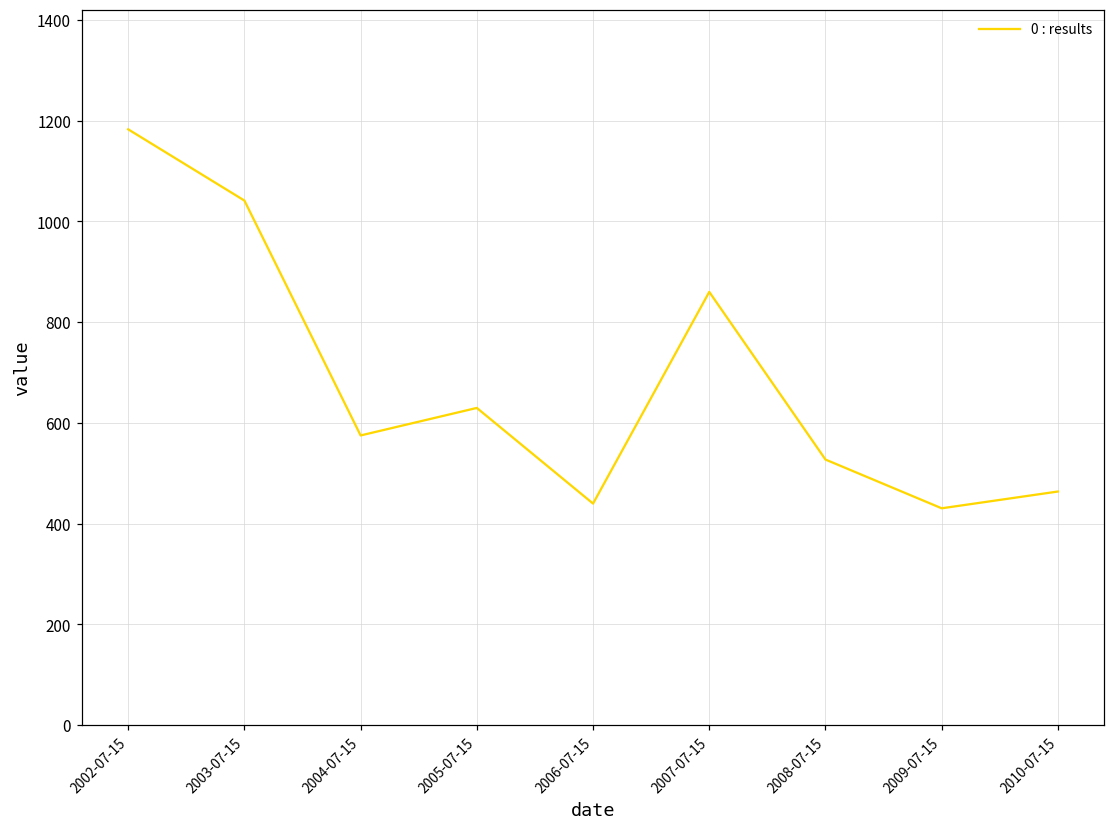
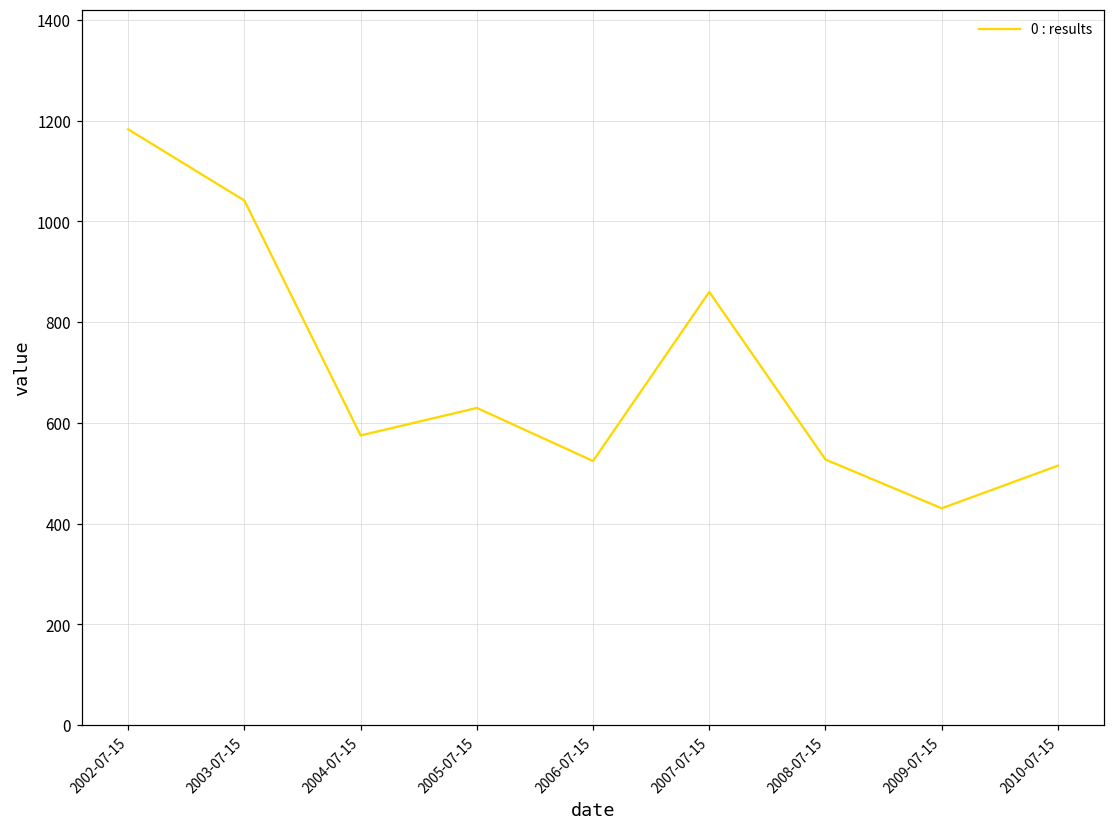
2006-07-15: 440 -> 520
2010-07-15: 460 -> 510
